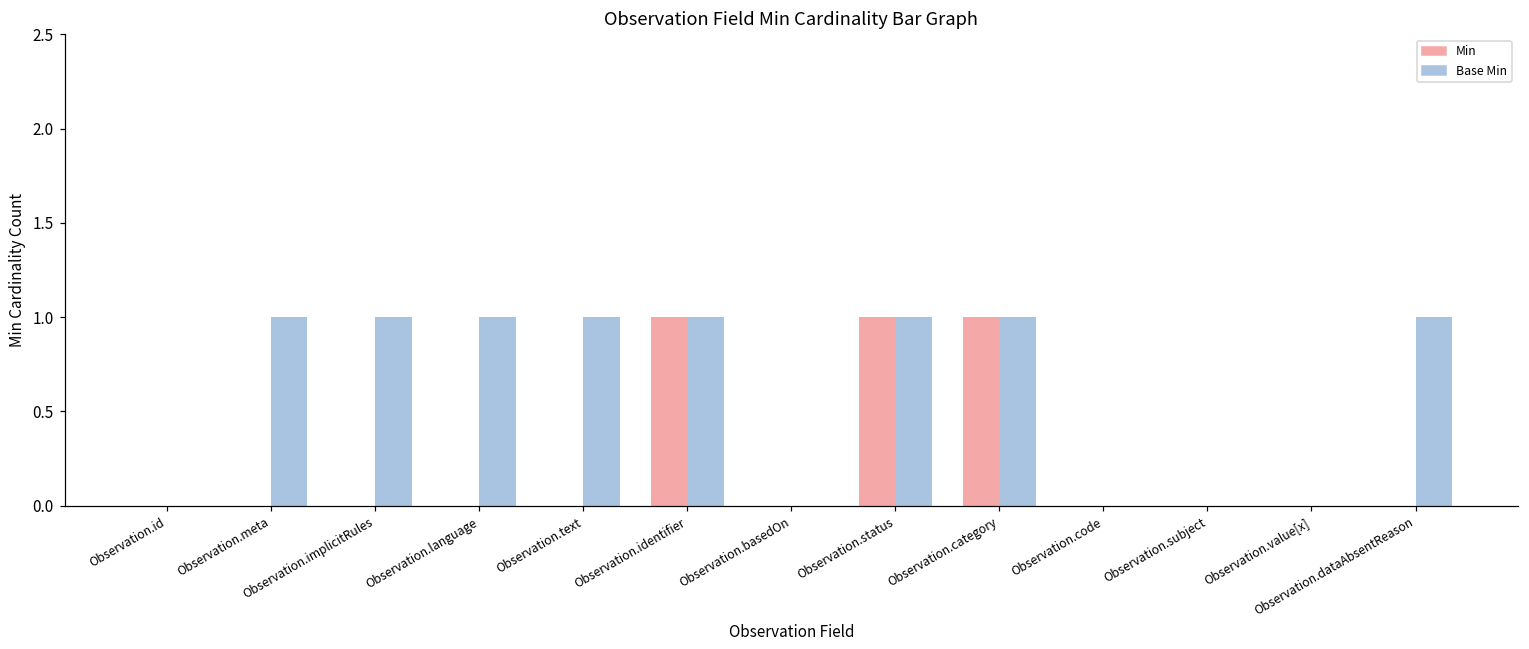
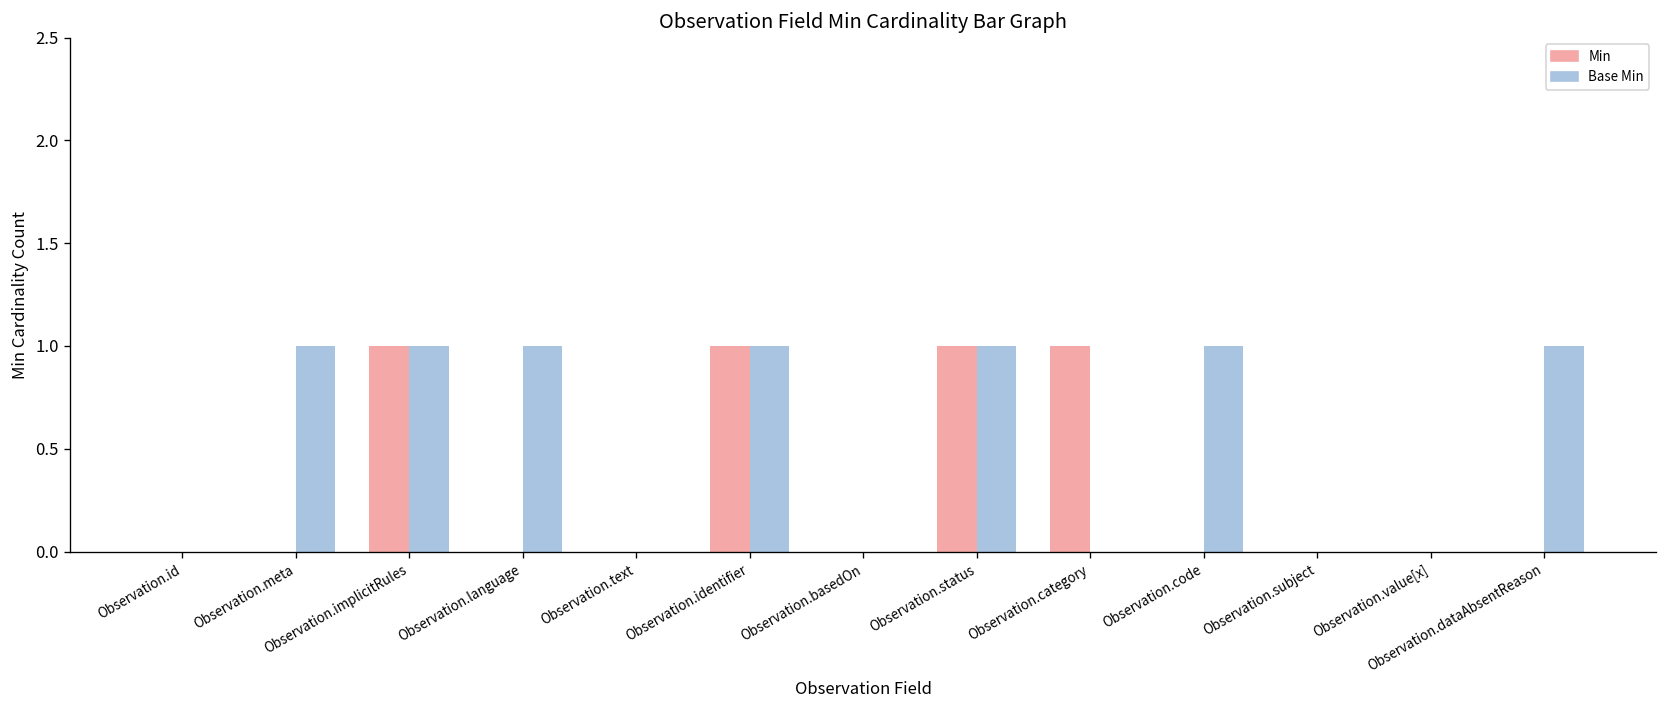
Min, Observation.implicitRules: 0 -> 1
Base Min, Observation.text: 1 -> 0
Base Min, Observation.category: 1 -> 0
Base Min, Observation.code: 0 -> 1
